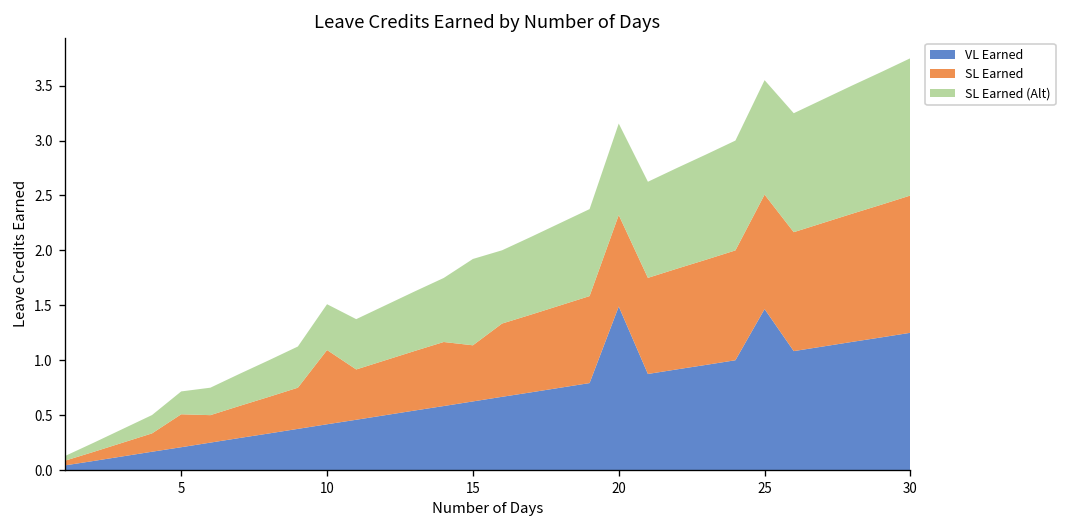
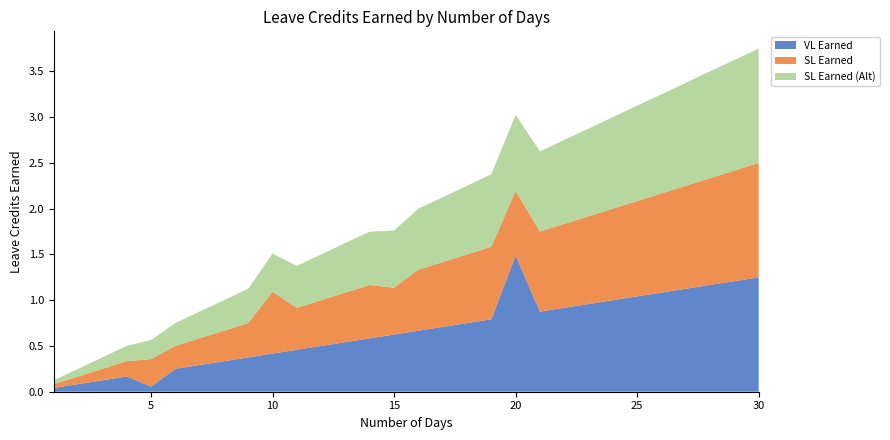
VL Earned, 5: 0.2 -> 0.1
SL Earned (Alt), 15: 0.8 -> 0.6
SL Earned, 20: 0.8 -> 0.7
VL Earned, 25: 1.5 -> 1.0
